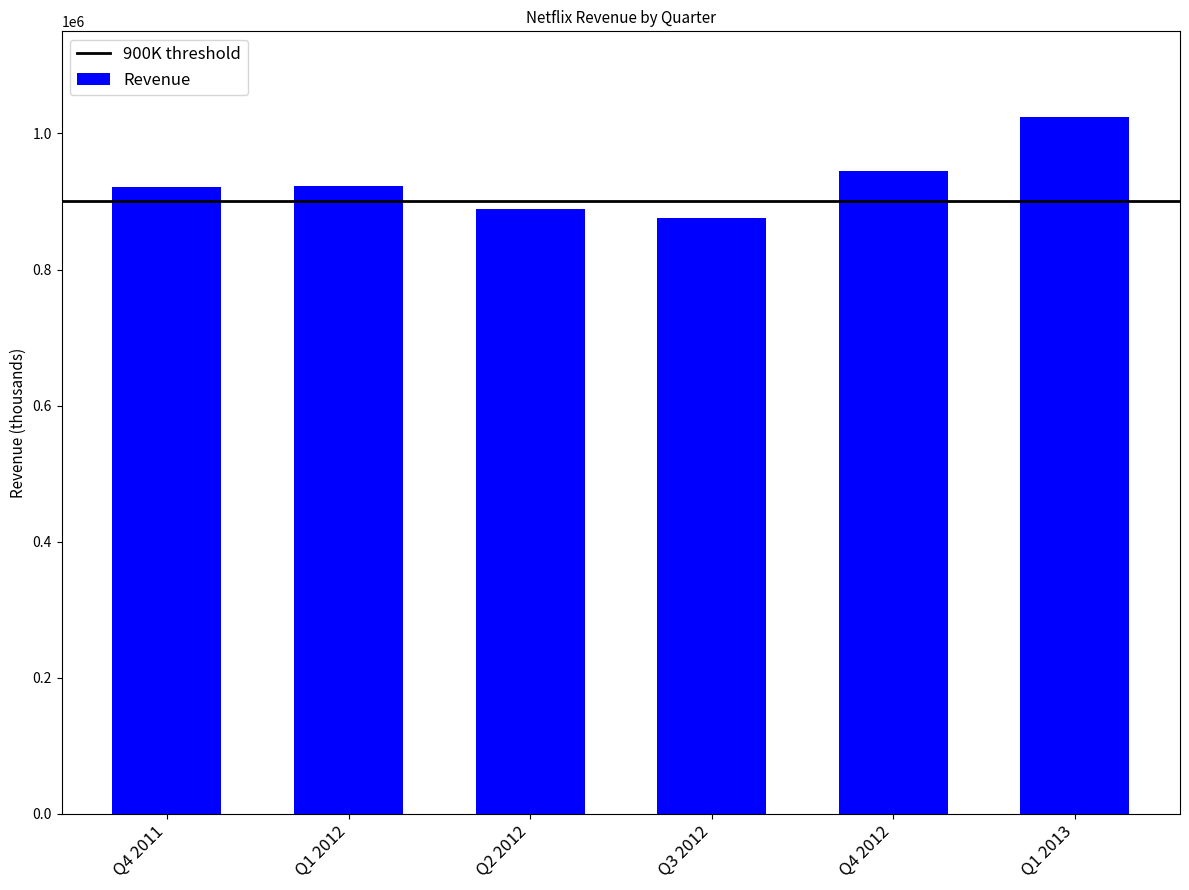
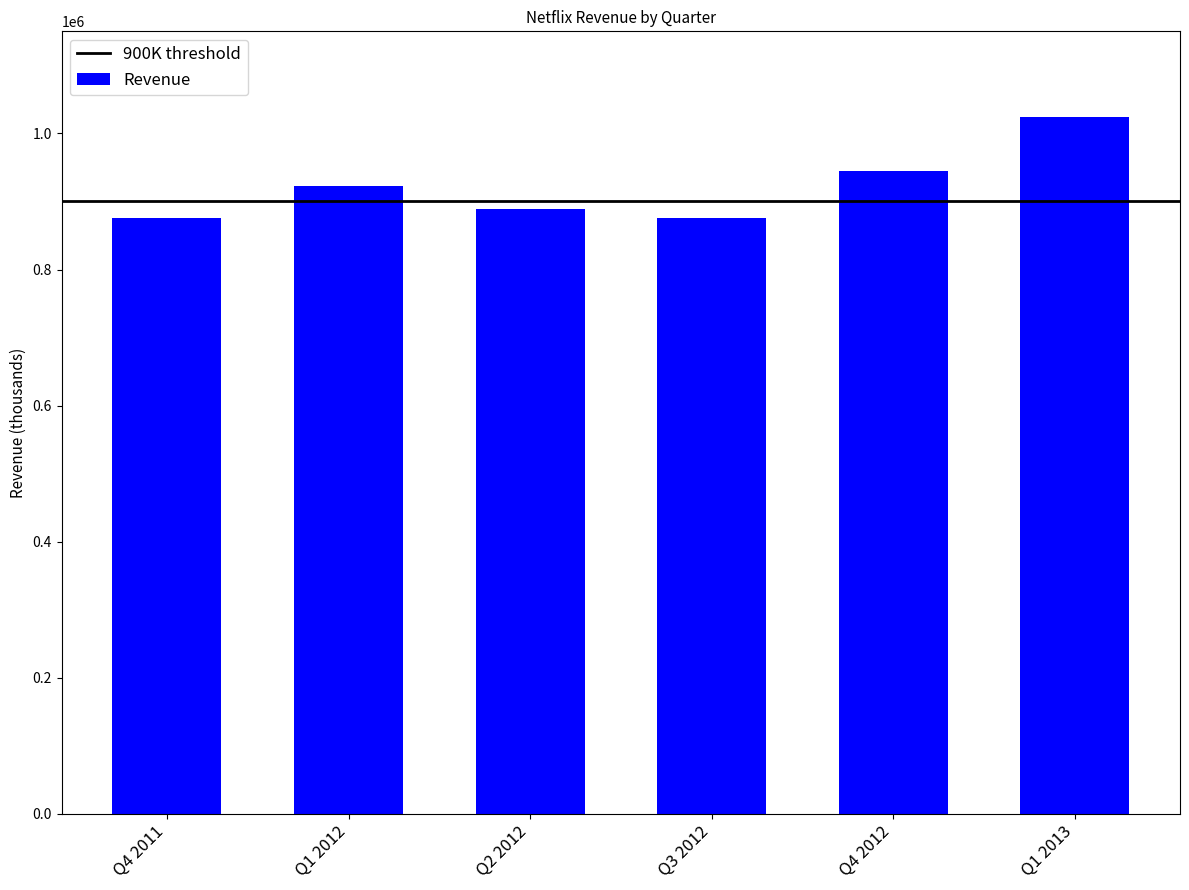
Q4 2011: 920000 -> 880000
